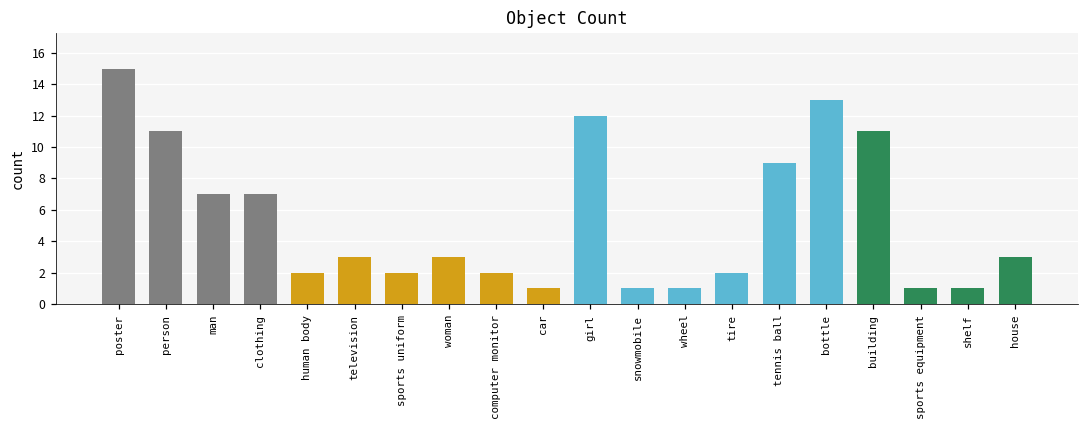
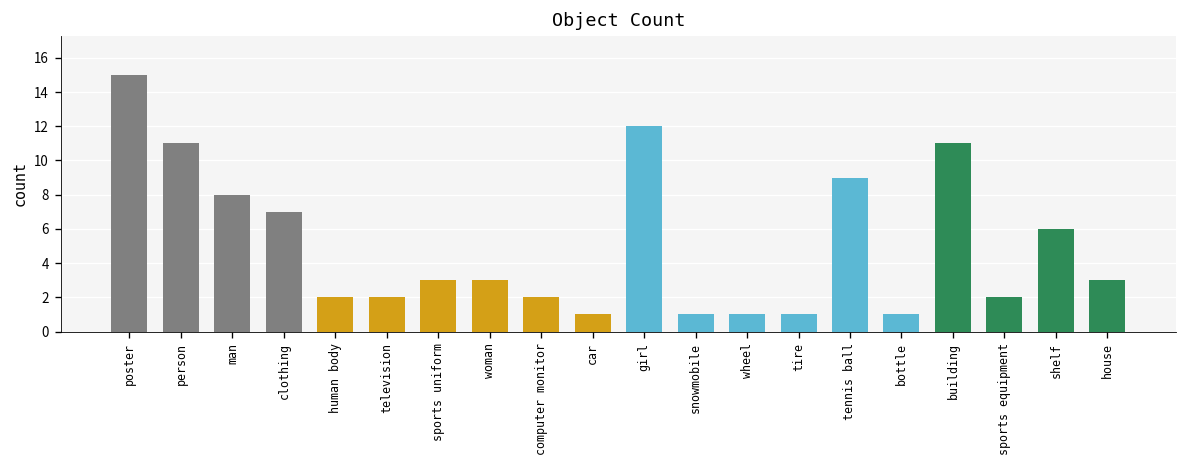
man: 7 -> 8
television: 3 -> 2
sports uniform: 2 -> 3
tire: 2 -> 1
bottle: 13 -> 1
sports equipment: 1 -> 2
shelf: 1 -> 6
